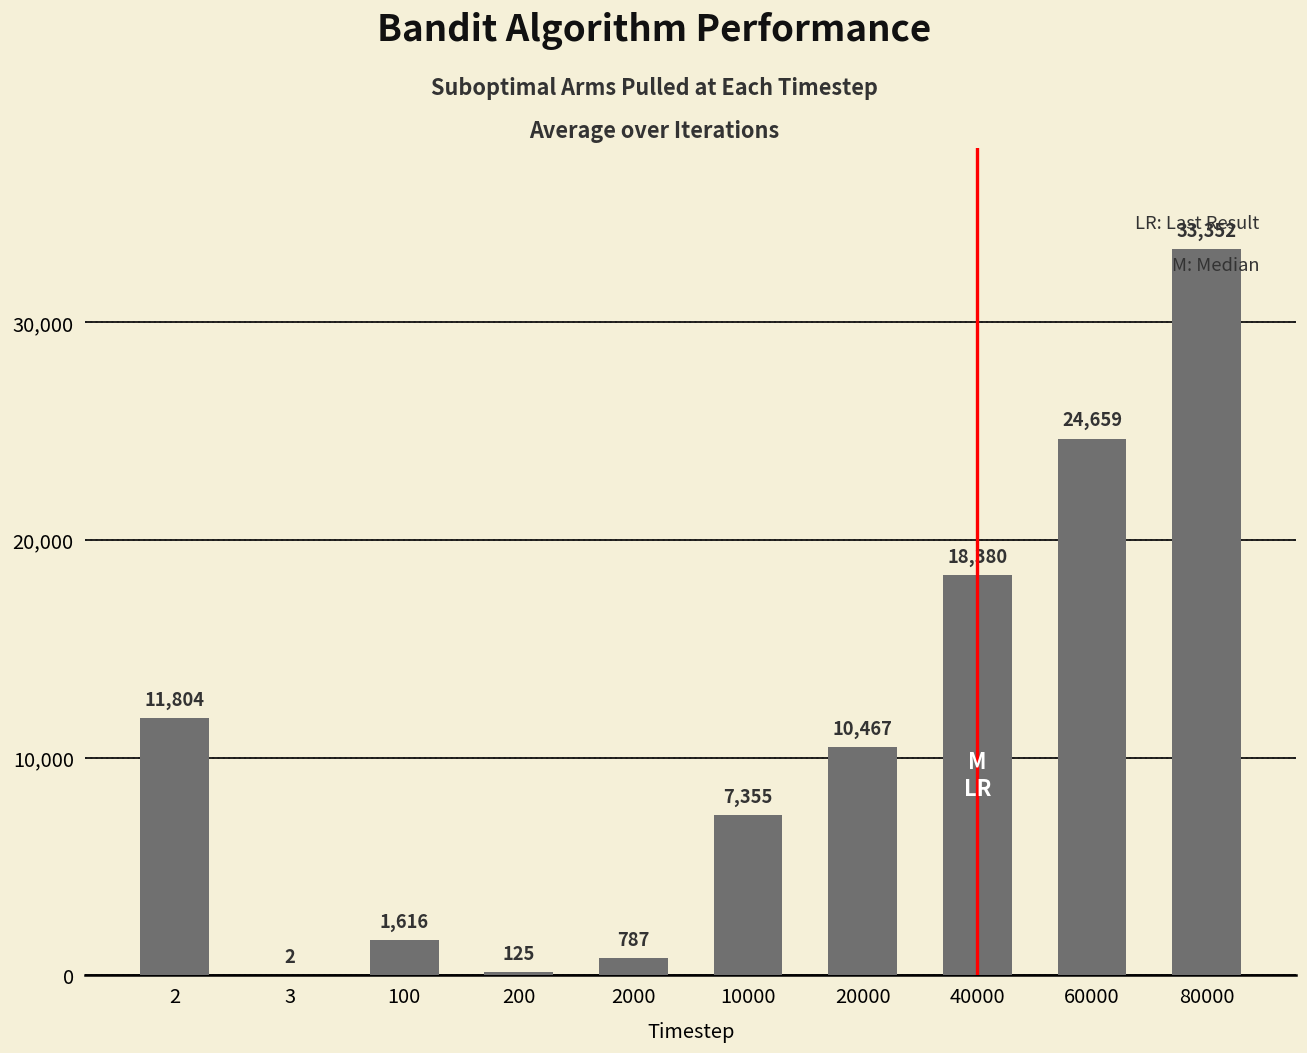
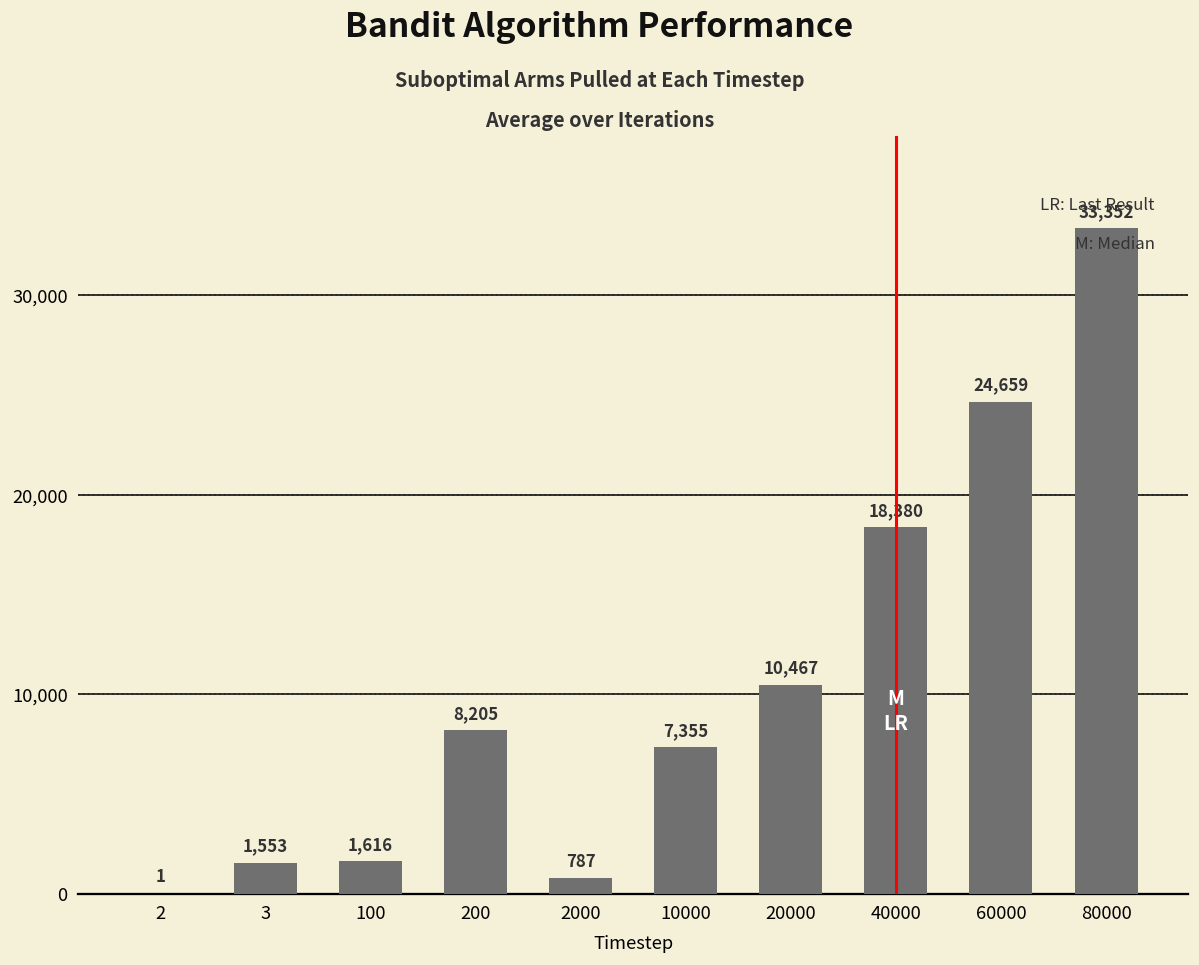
2: 11,804 -> 1
3: 2 -> 1,553
200: 125 -> 8,205
